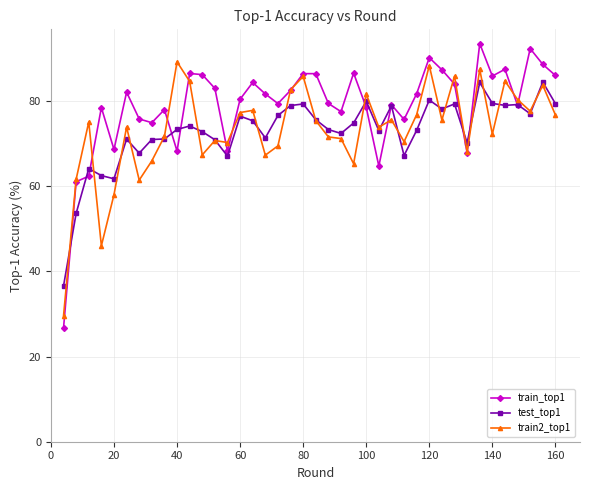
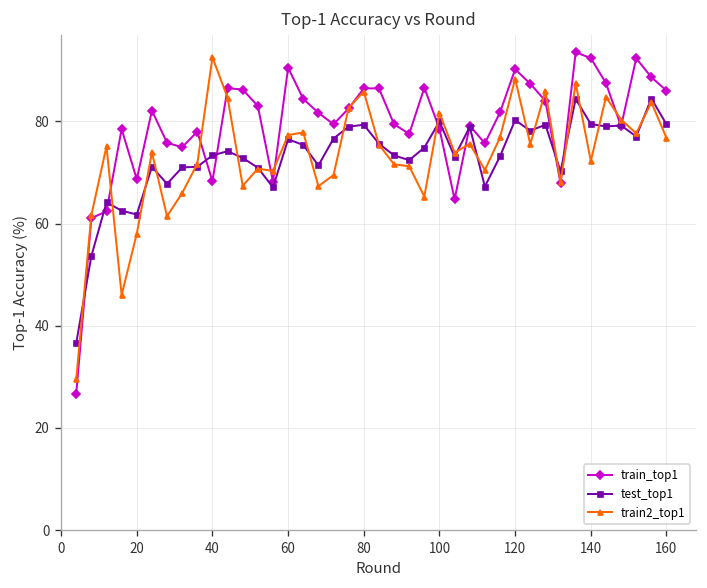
train2_top1, 40: 89 -> 93
train_top1, 60: 80 -> 91
train_top1, 140: 86 -> 92
